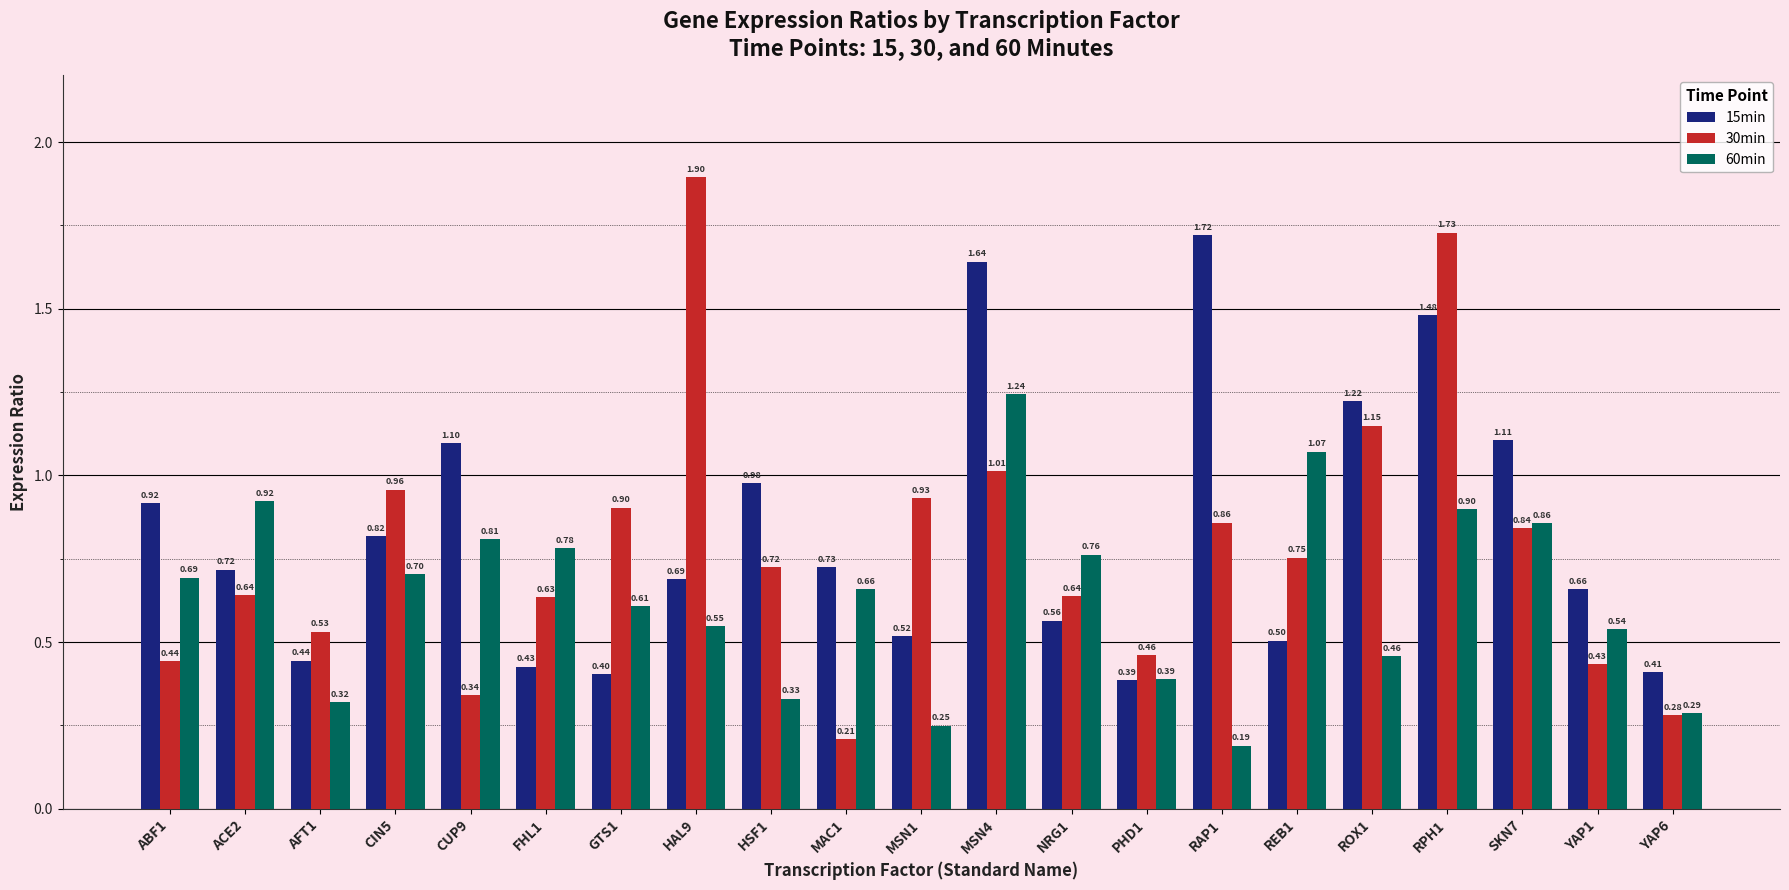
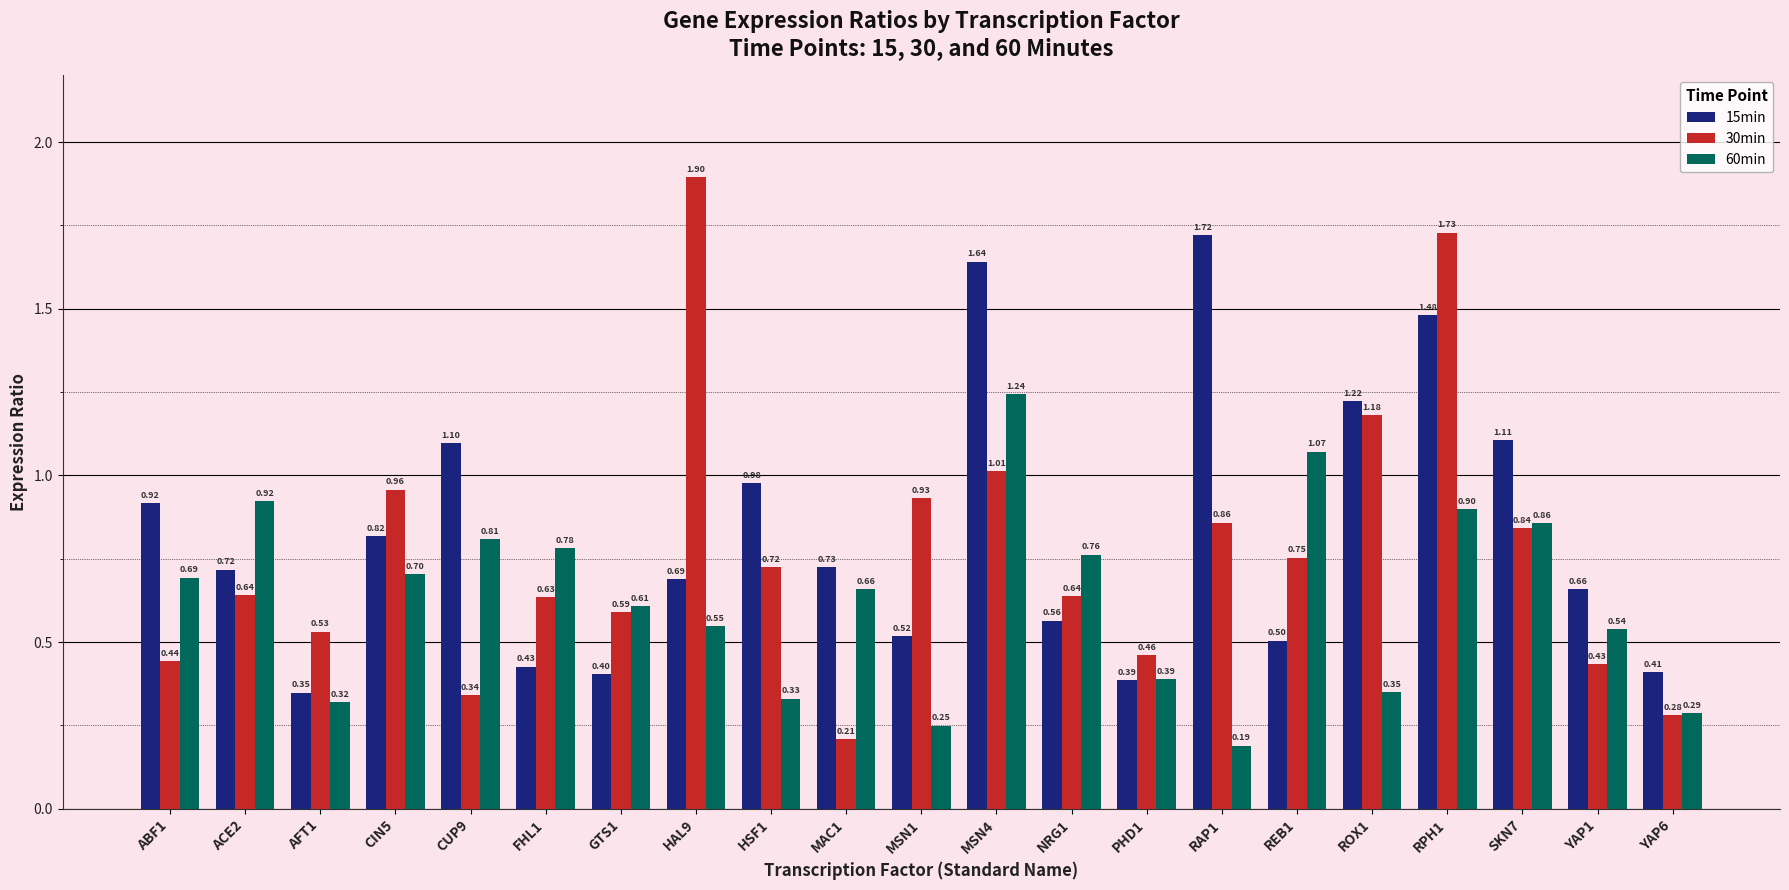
15min, AFT1: 0.44 -> 0.35
30min, GTS1: 0.90 -> 0.59
30min, ROX1: 1.15 -> 1.18
60min, ROX1: 0.46 -> 0.35
